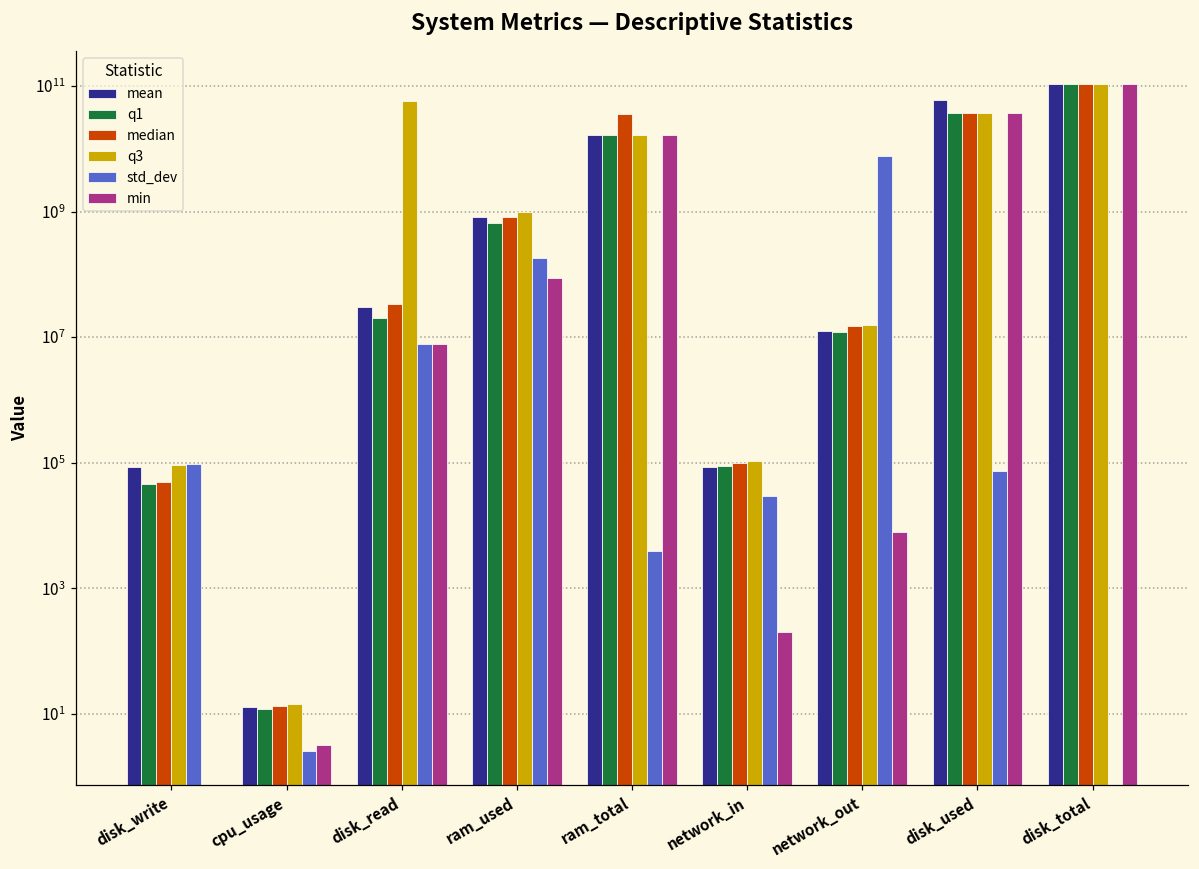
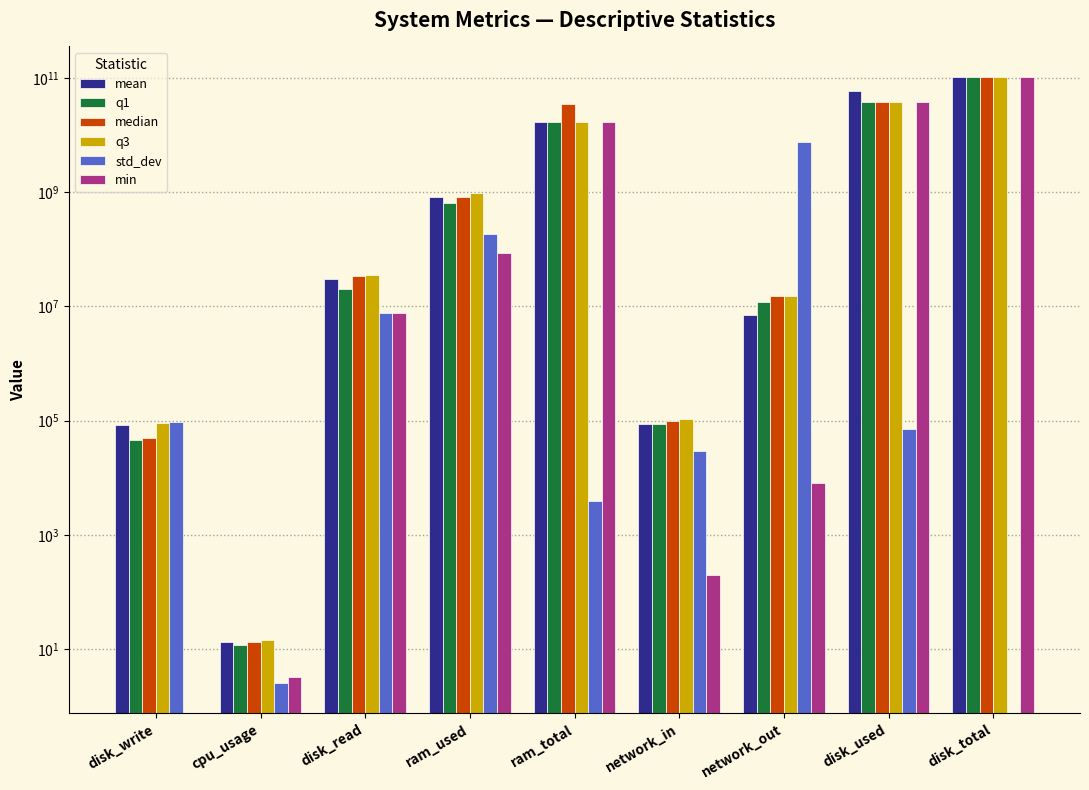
q3, disk_read: 60000000000 -> 40000000
mean, network_out: 13000000 -> 7000000
